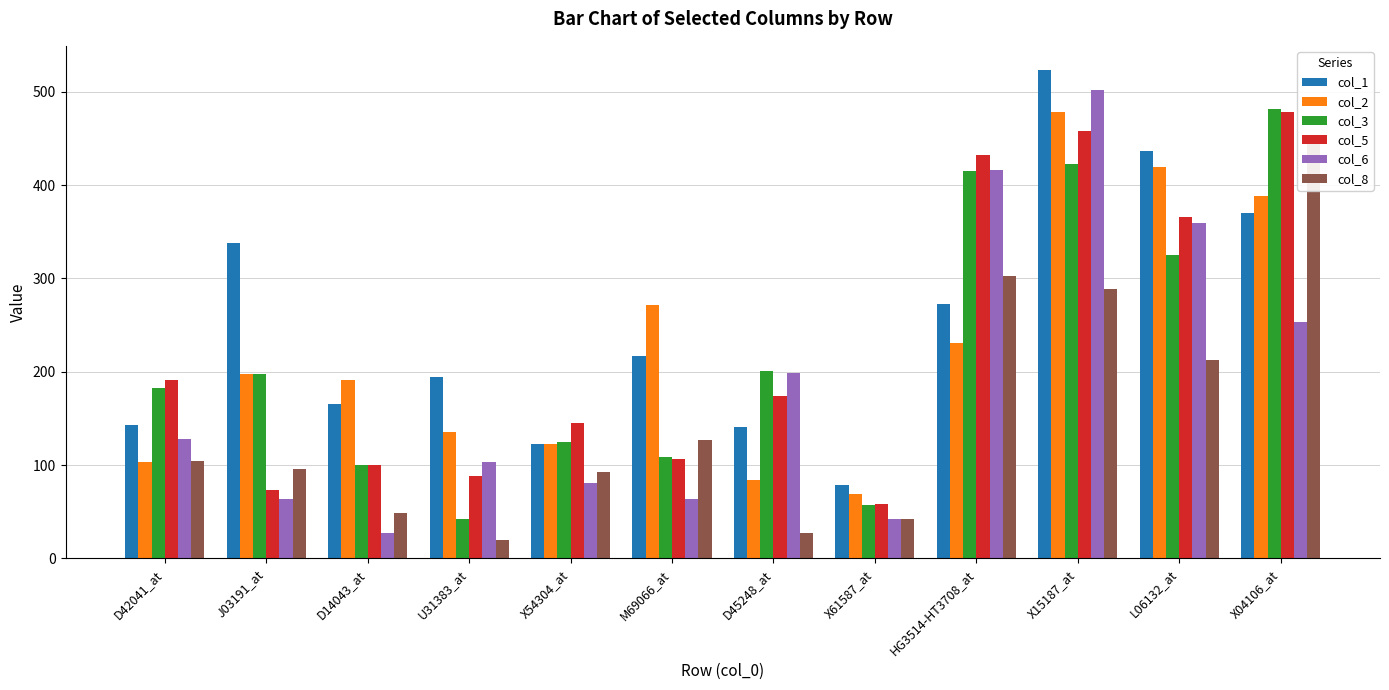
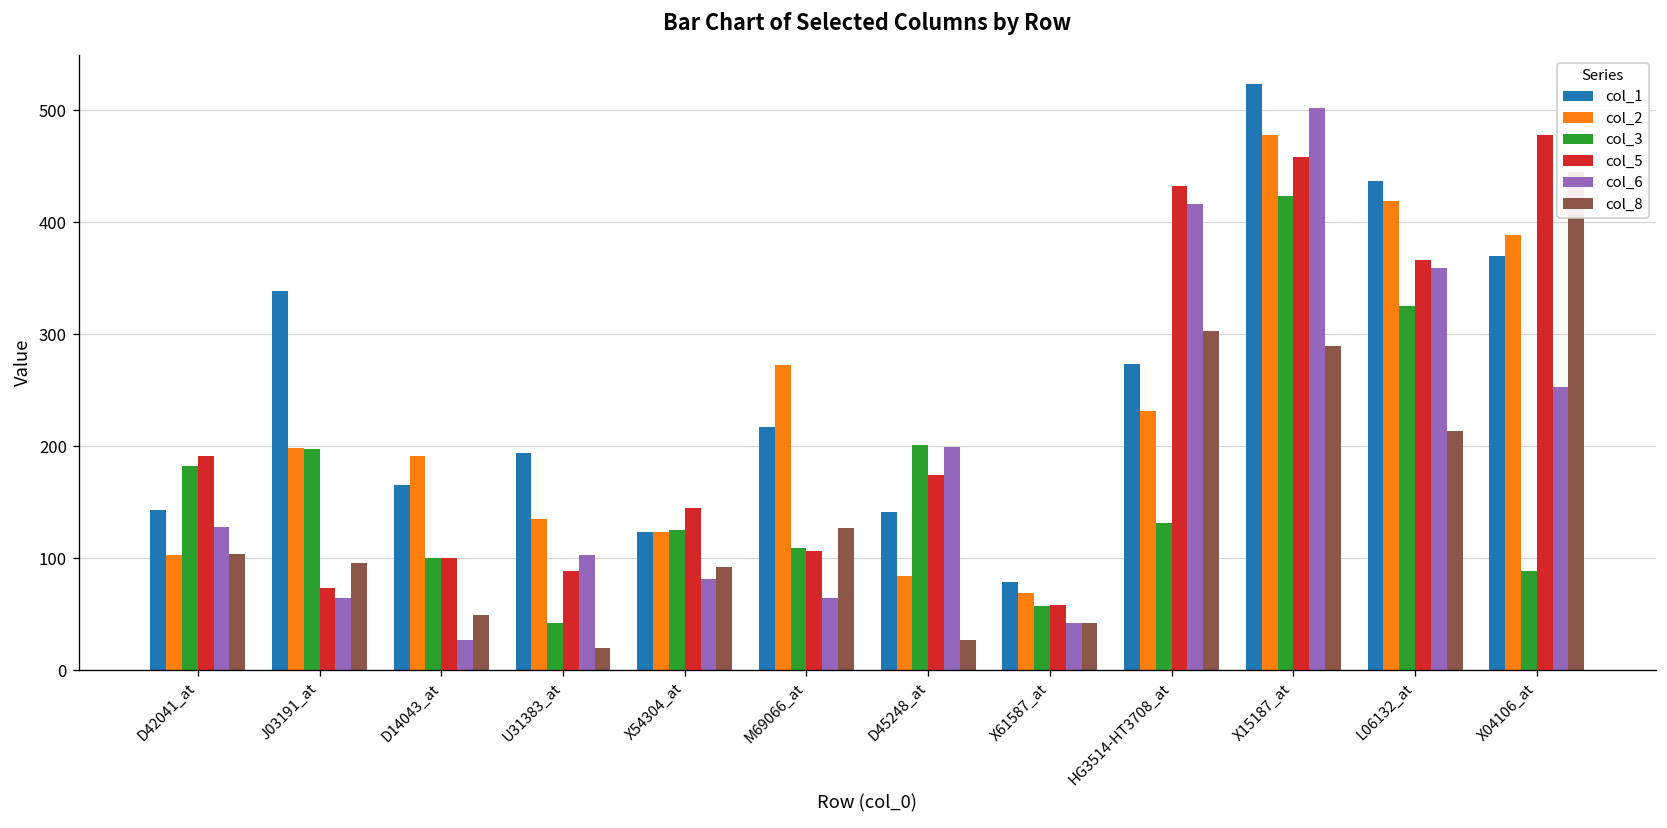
col_3, HG3514-HT3708_at: 420 -> 130
col_3, X04106_at: 480 -> 90
